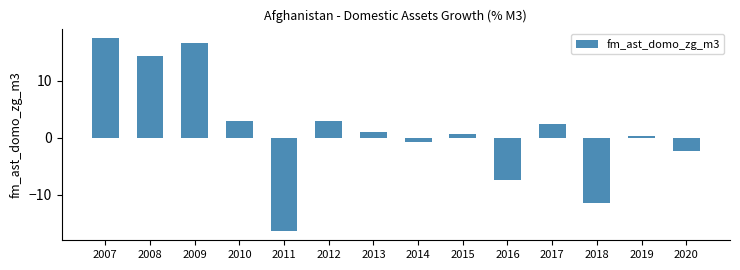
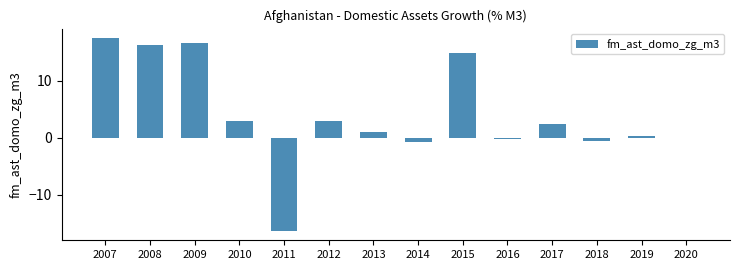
2008: 14 -> 16
2015: 1 -> 15
2016: -7 -> 0
2018: -12 -> -1
2020: -2 -> 0
